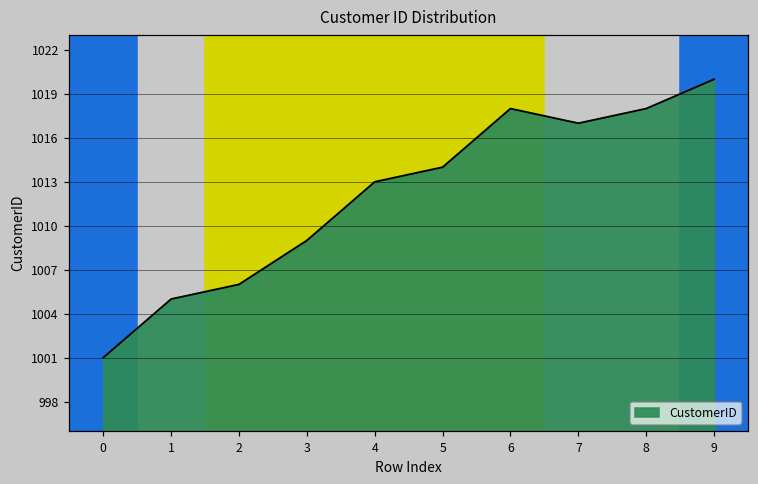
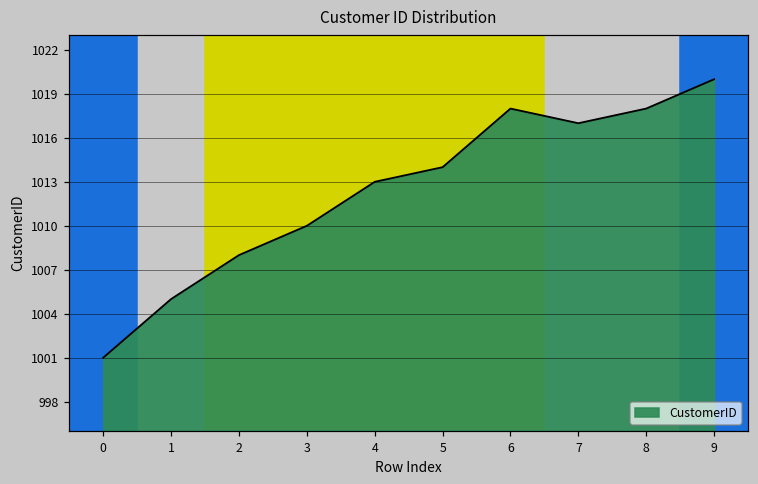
2: 1006 -> 1008
3: 1009 -> 1010
